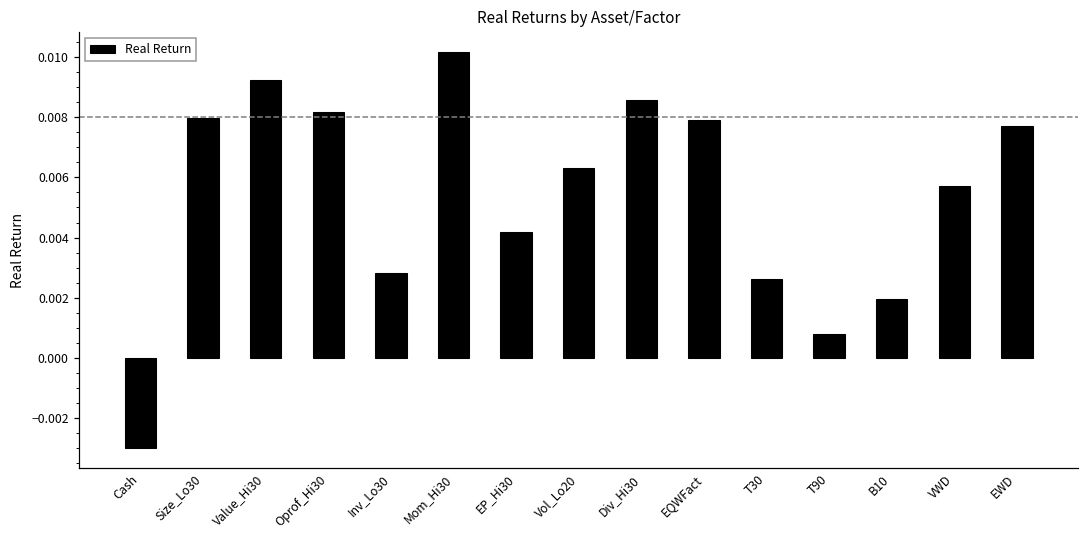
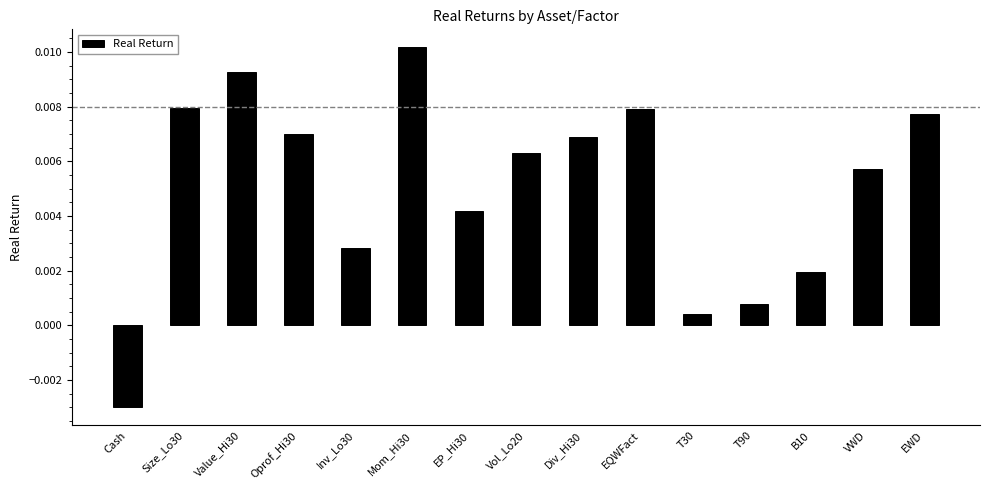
Oprof_Hi30: 0.0082 -> 0.0070
Div_Hi30: 0.0086 -> 0.0069
T30: 0.0026 -> 0.0004
